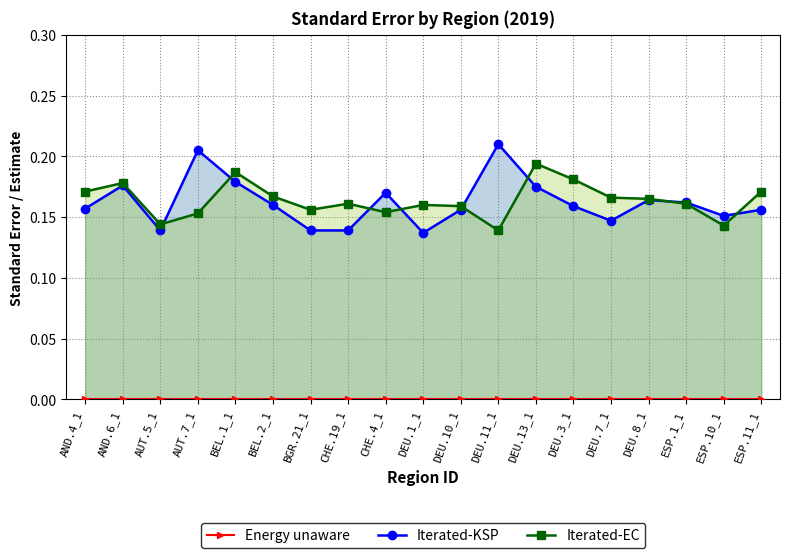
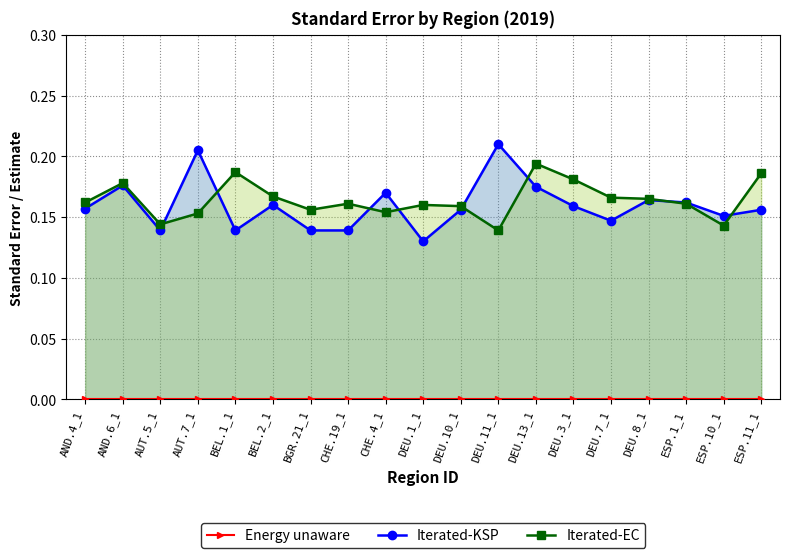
Iterated-EC, AND.4_1: 0.171 -> 0.162
Iterated-KSP, BEL.1_1: 0.179 -> 0.139
Iterated-KSP, DEU.1_1: 0.137 -> 0.130
Iterated-EC, ESP.11_1: 0.171 -> 0.186
